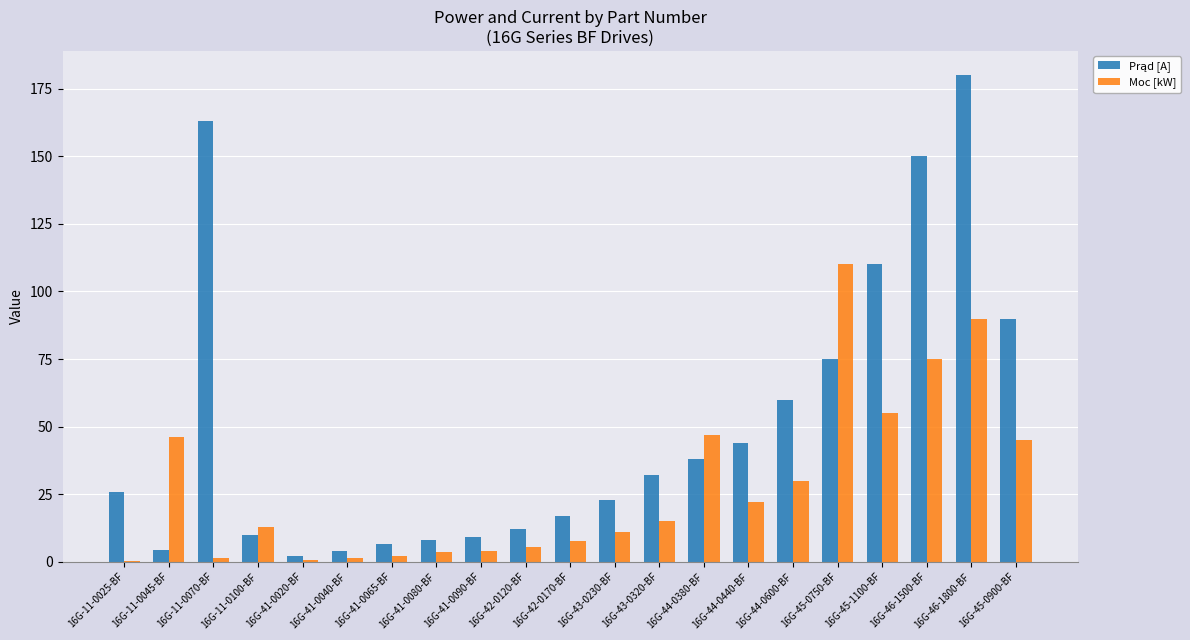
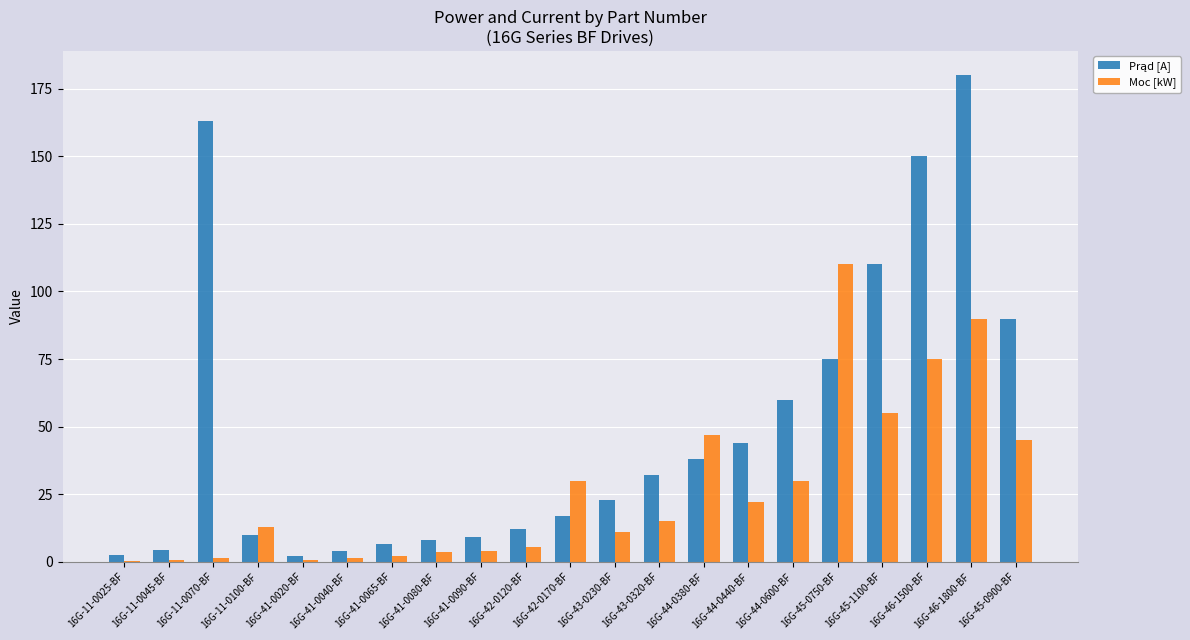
Prąd [A], 16G-11-0025-BF: 26 -> 3
Moc [kW], 16G-11-0045-BF: 46 -> 1
Moc [kW], 16G-42-0170-BF: 8 -> 30
